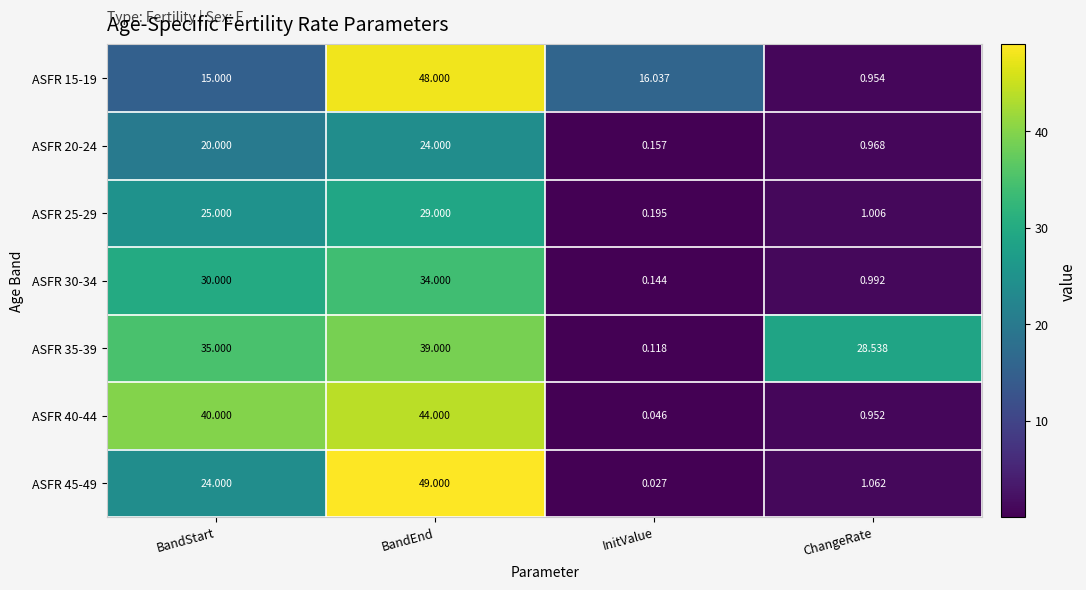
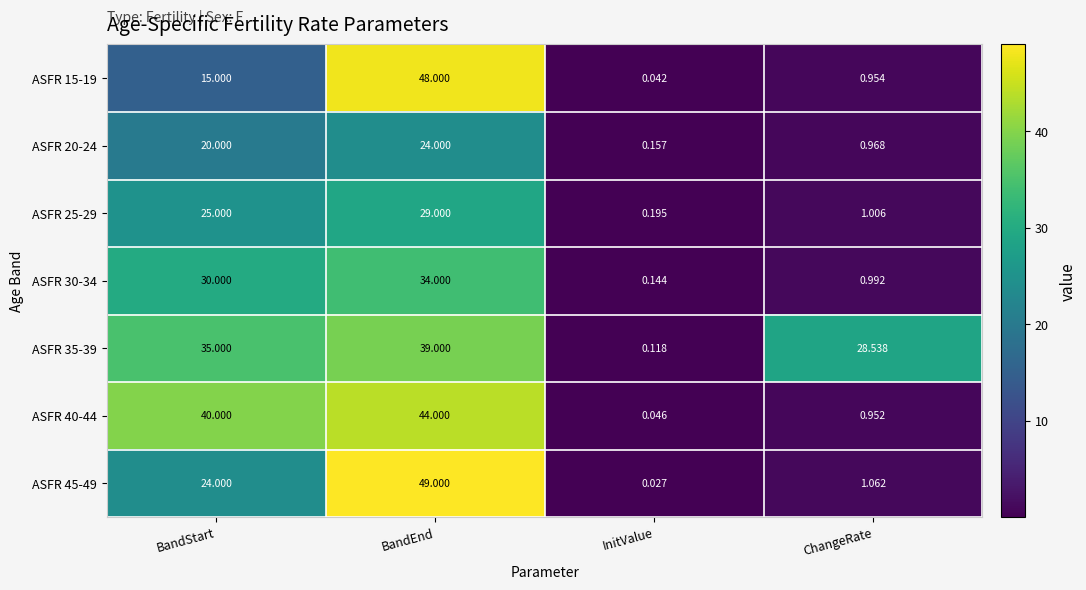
ASFR 15-19, InitValue: 16.037 -> 0.042
